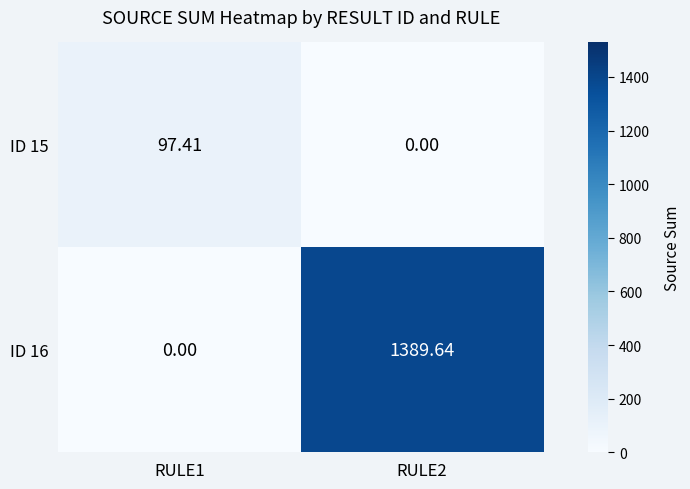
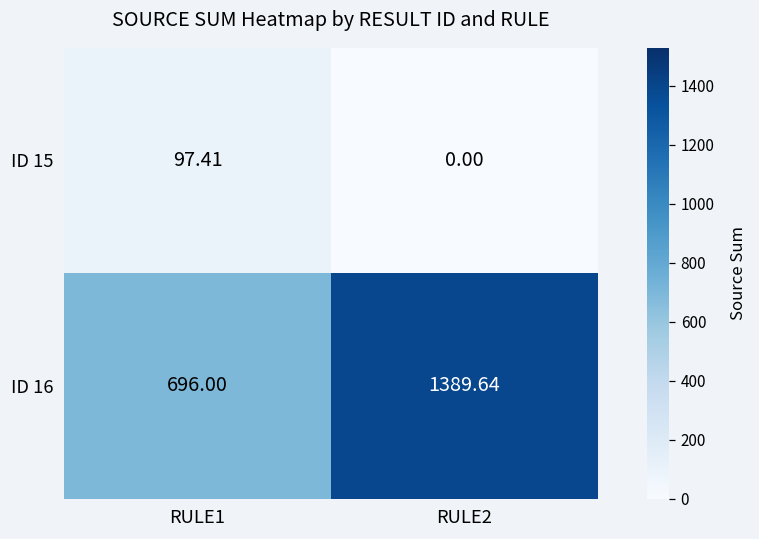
ID 16, RULE1: 0.00 -> 696.00
